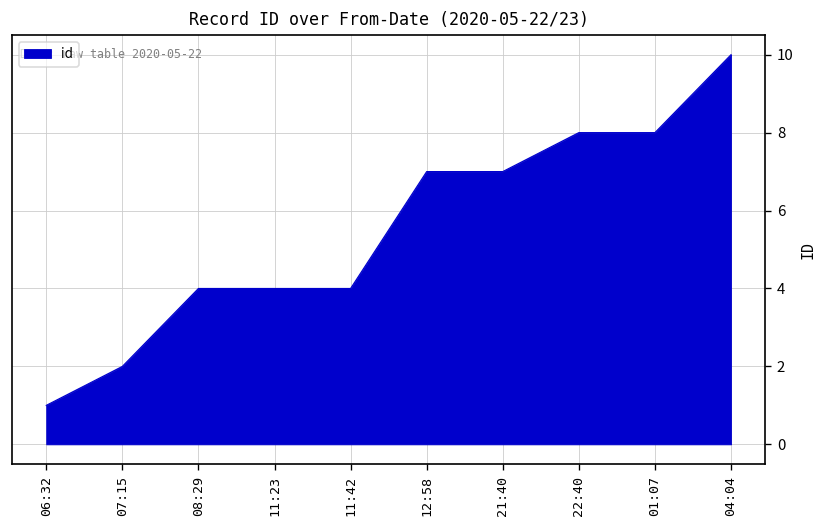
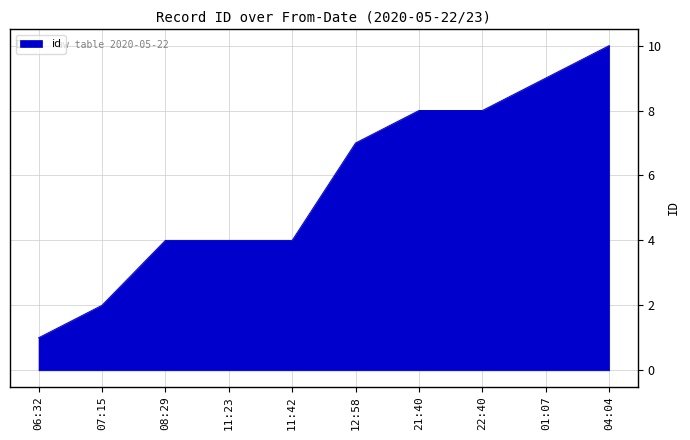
21:40: 7 -> 8
01:07: 8 -> 9
